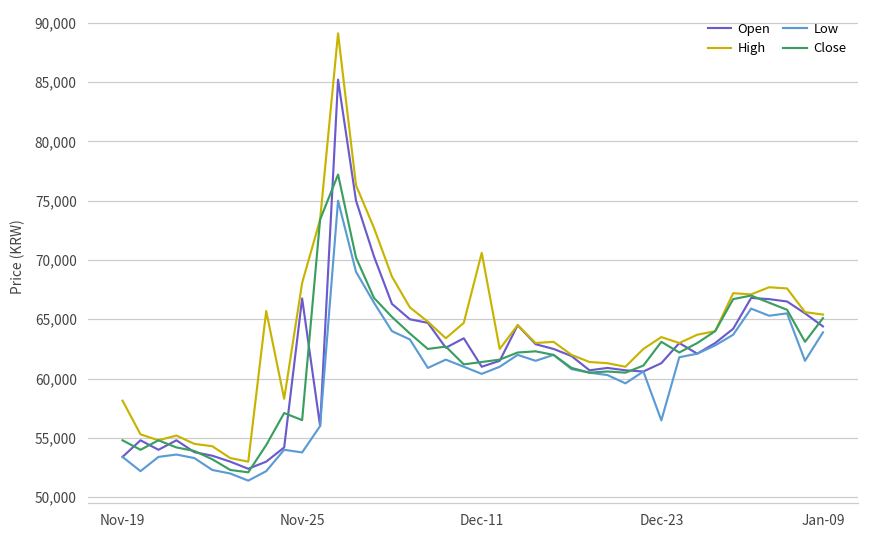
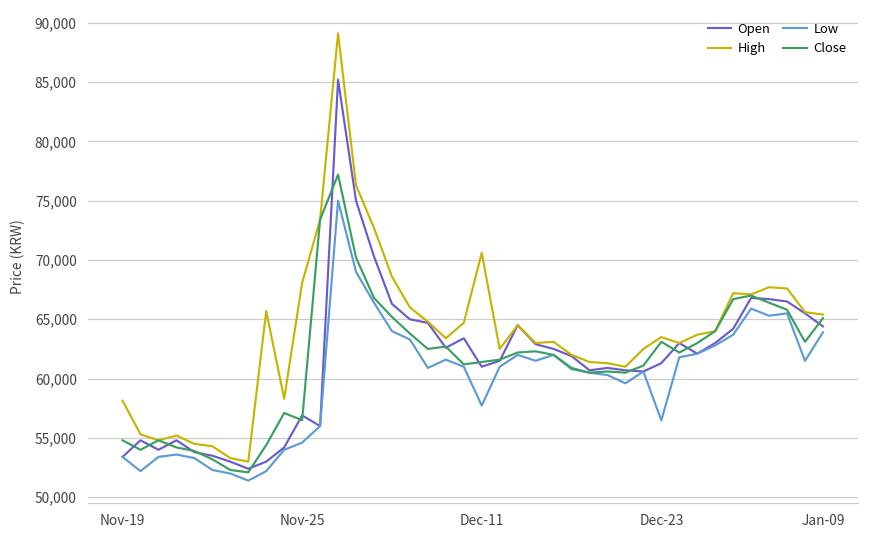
Open, Nov-25: 66,800 -> 56,900
Low, Nov-25: 53,800 -> 54,600
Low, Dec-11: 60,400 -> 57,700
